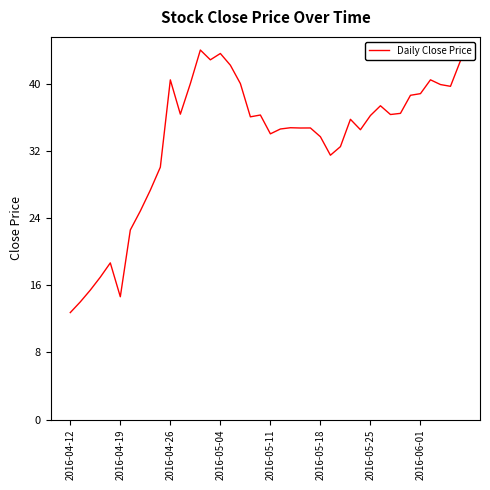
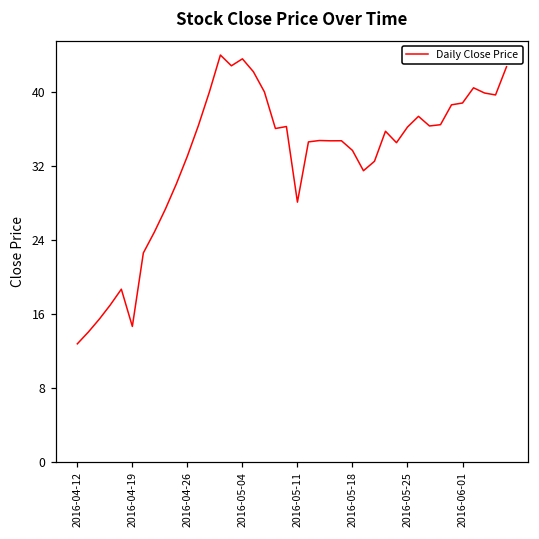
2016-04-26: 40 -> 33
2016-05-11: 34 -> 28
